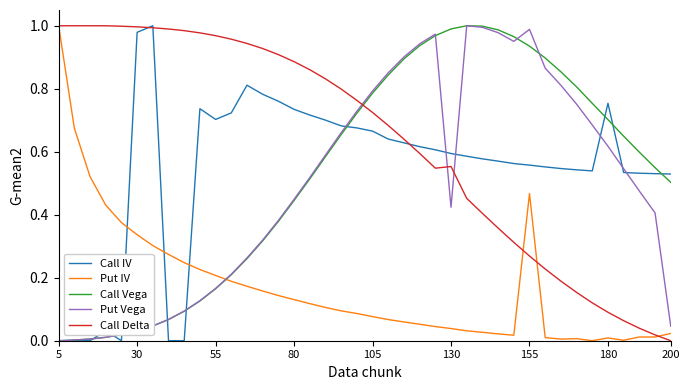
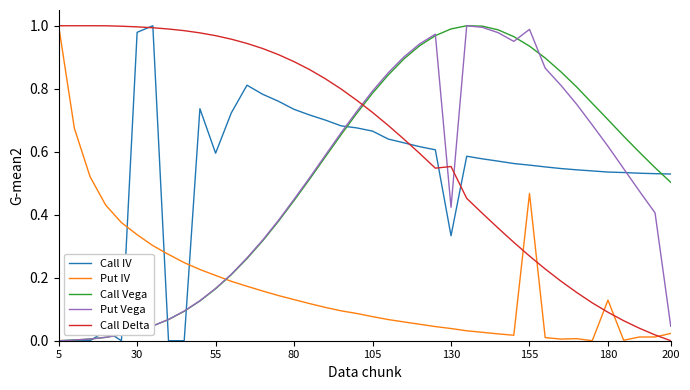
Call IV, 55: 0.70 -> 0.60
Call IV, 130: 0.59 -> 0.33
Call IV, 180: 0.75 -> 0.54
Put IV, 180: 0.01 -> 0.13
